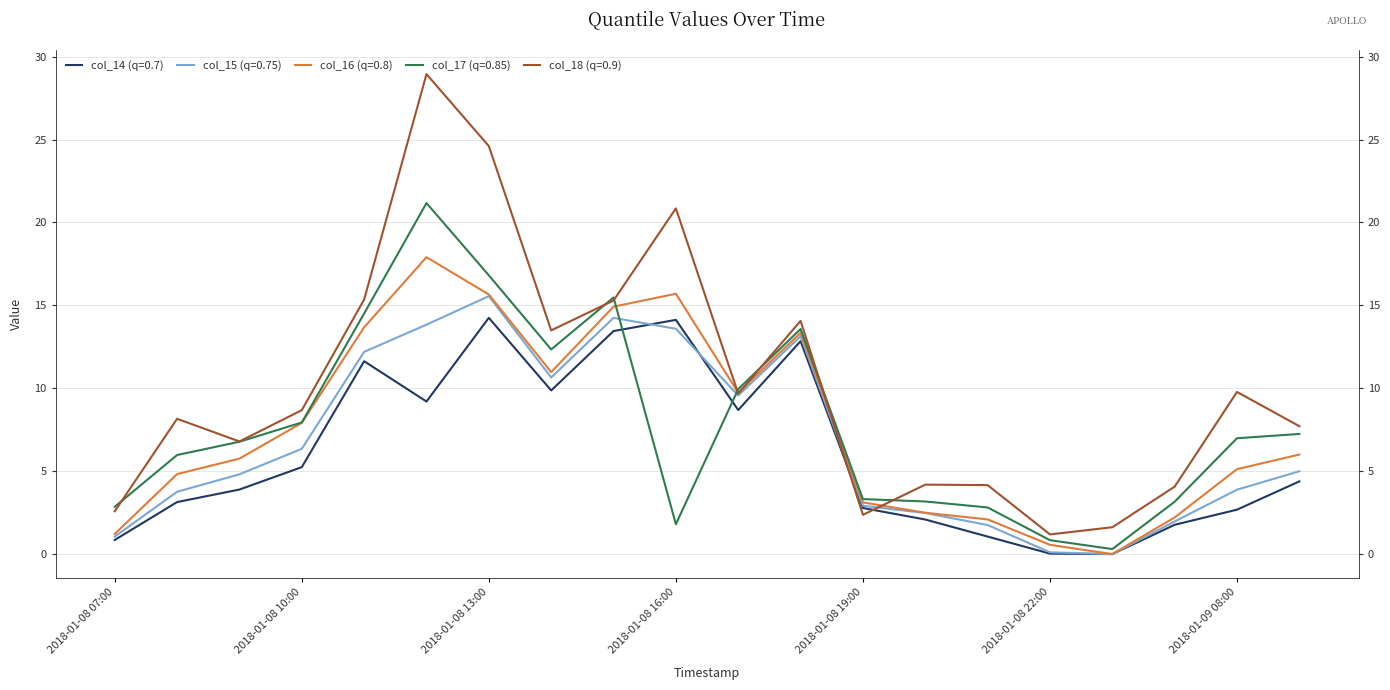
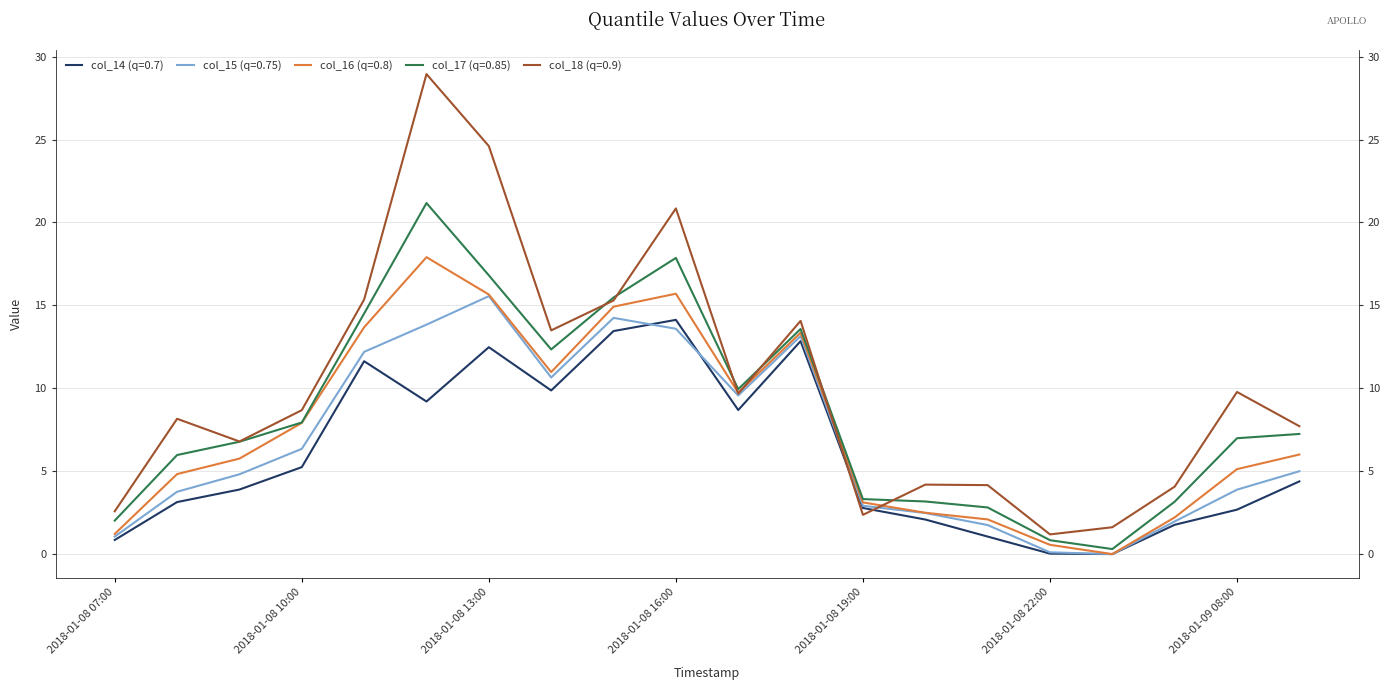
col_17 (q=0.85), 2018-01-08 07:00: 2.9 -> 2.0
col_14 (q=0.7), 2018-01-08 13:00: 14.2 -> 12.5
col_17 (q=0.85), 2018-01-08 16:00: 1.8 -> 17.9
